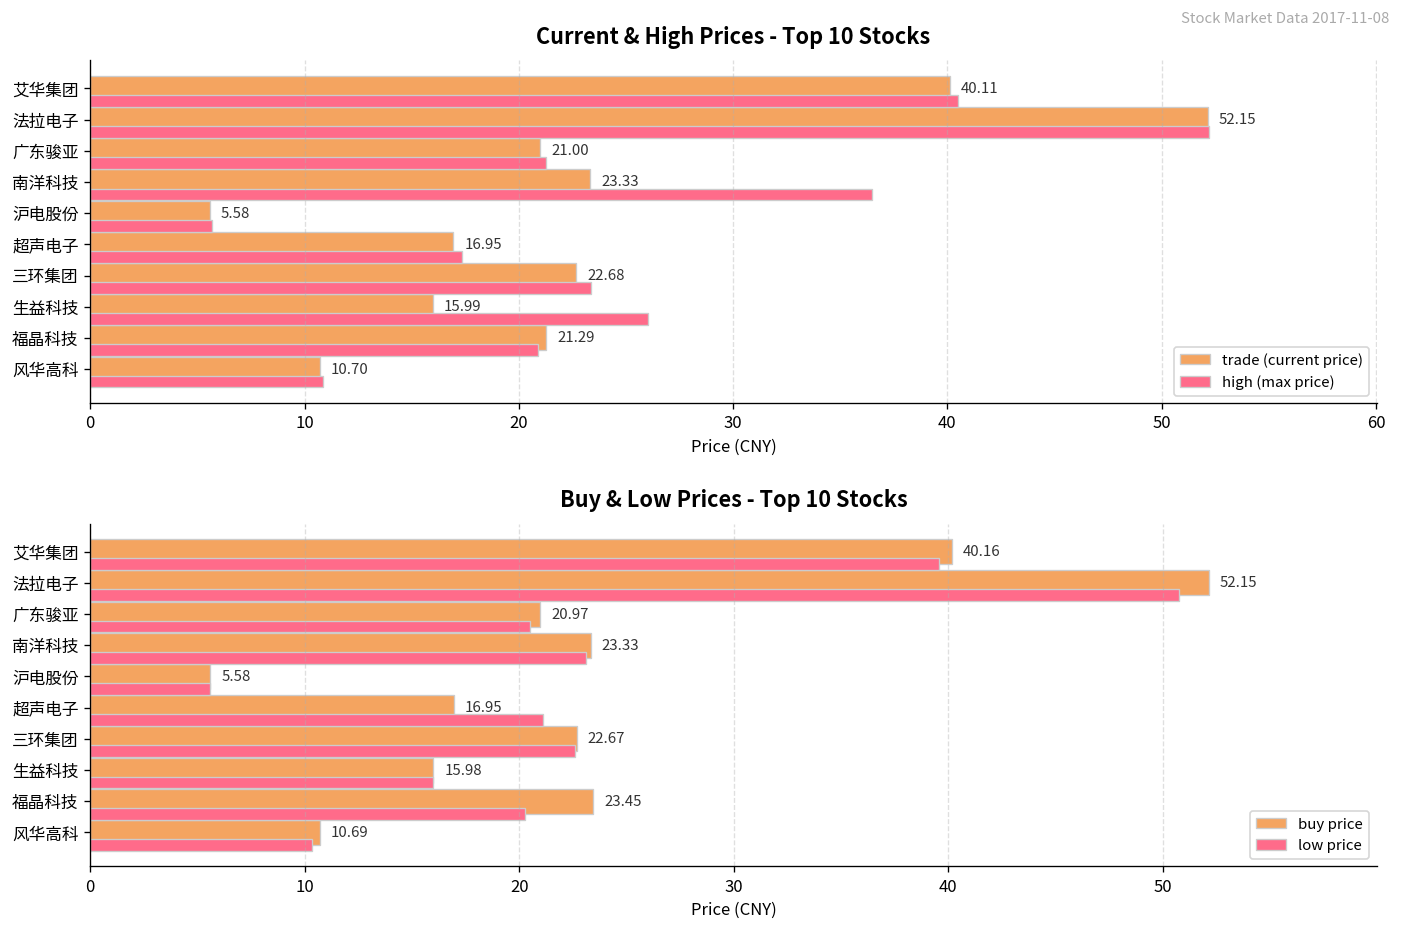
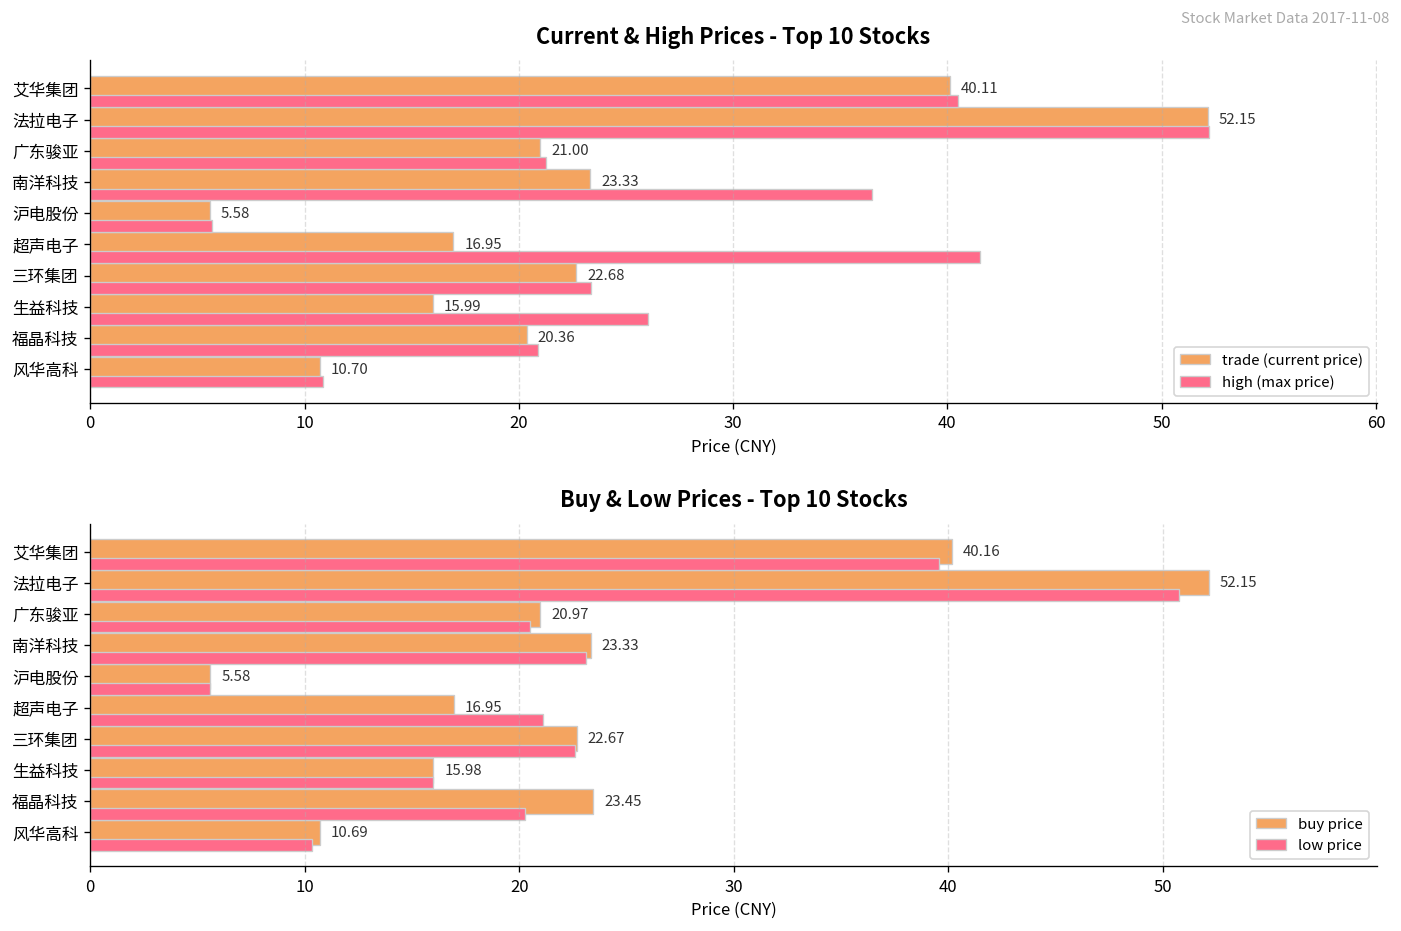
Current & High Prices - Top 10 Stocks, high (max price), 超声电子: 17.4 -> 41.5
Current & High Prices - Top 10 Stocks, trade (current price), 福晶科技: 21.29 -> 20.36
